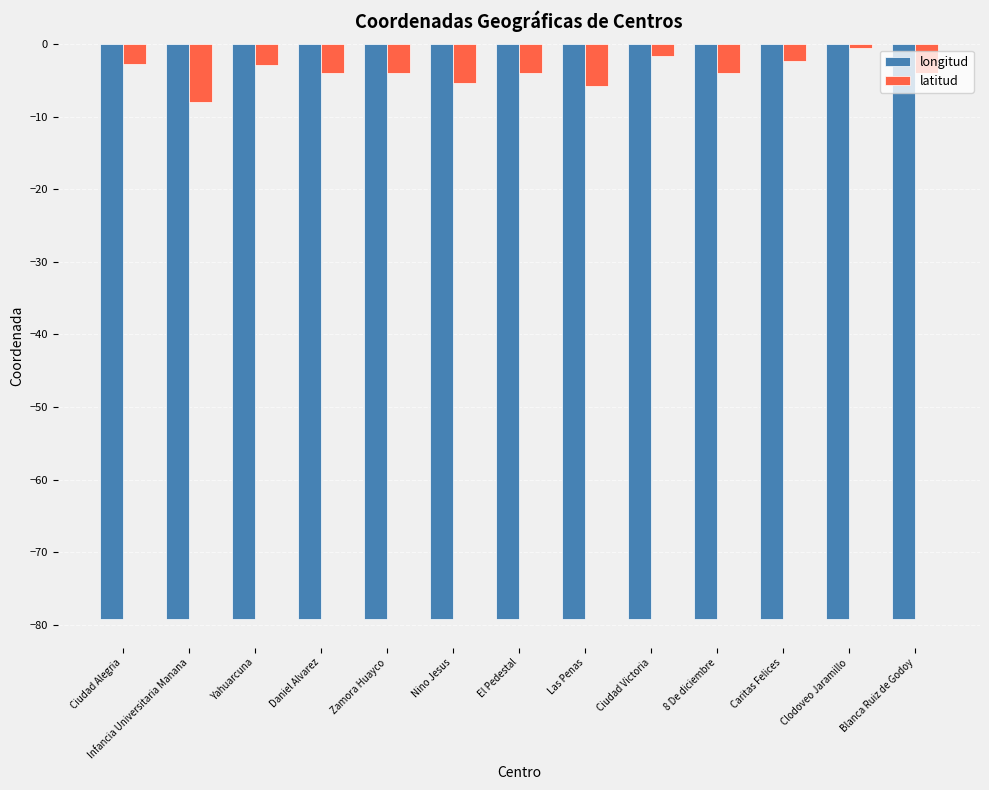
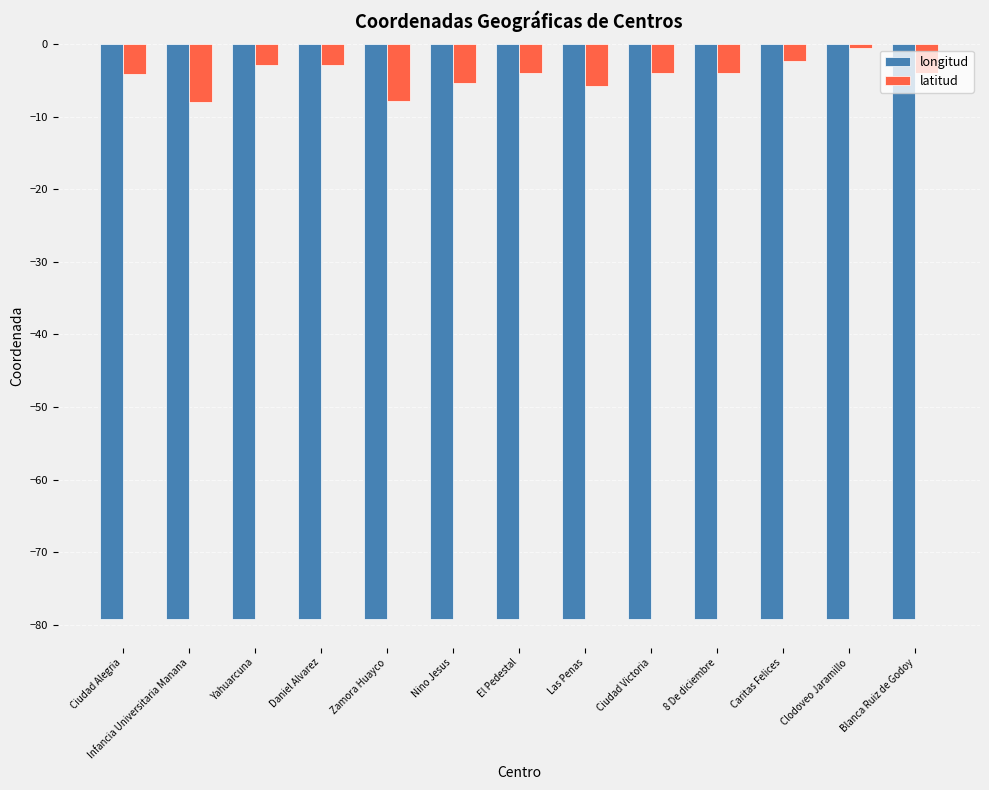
latitud, Ciudad Alegria: -3 -> -4
latitud, Daniel Alvarez: -4 -> -3
latitud, Zamora Huayco: -4 -> -8
latitud, Ciudad Victoria: -2 -> -4
